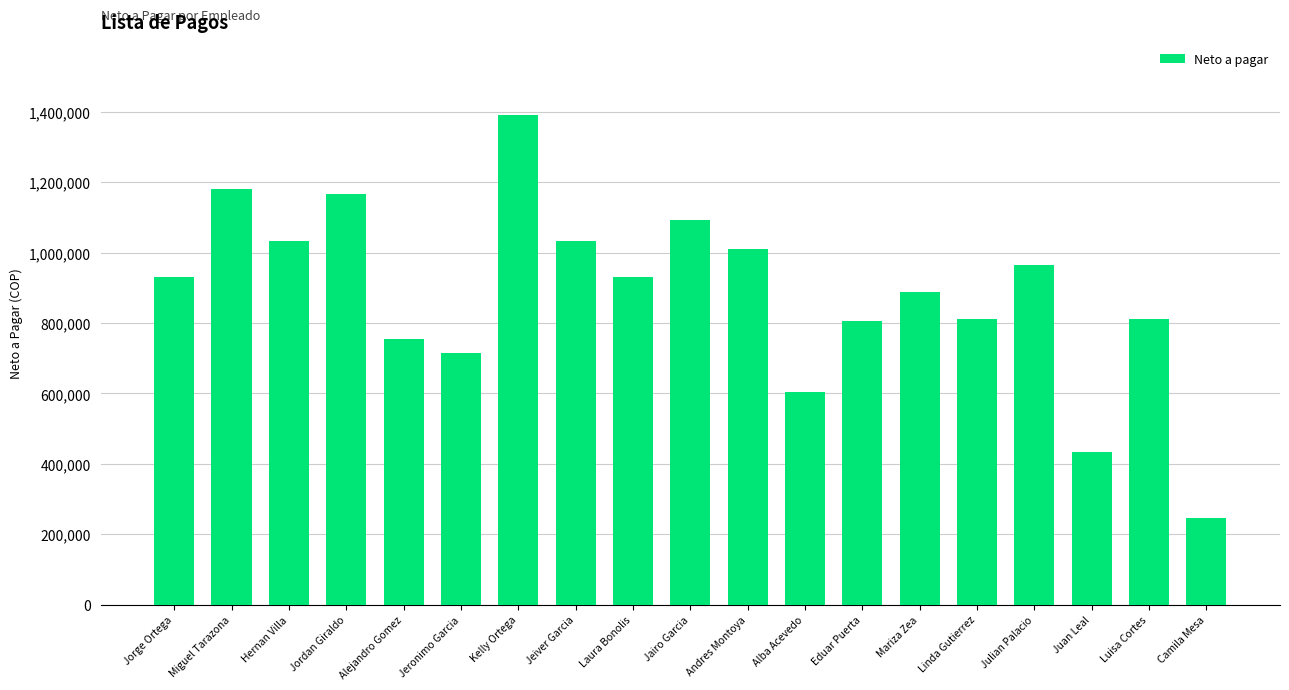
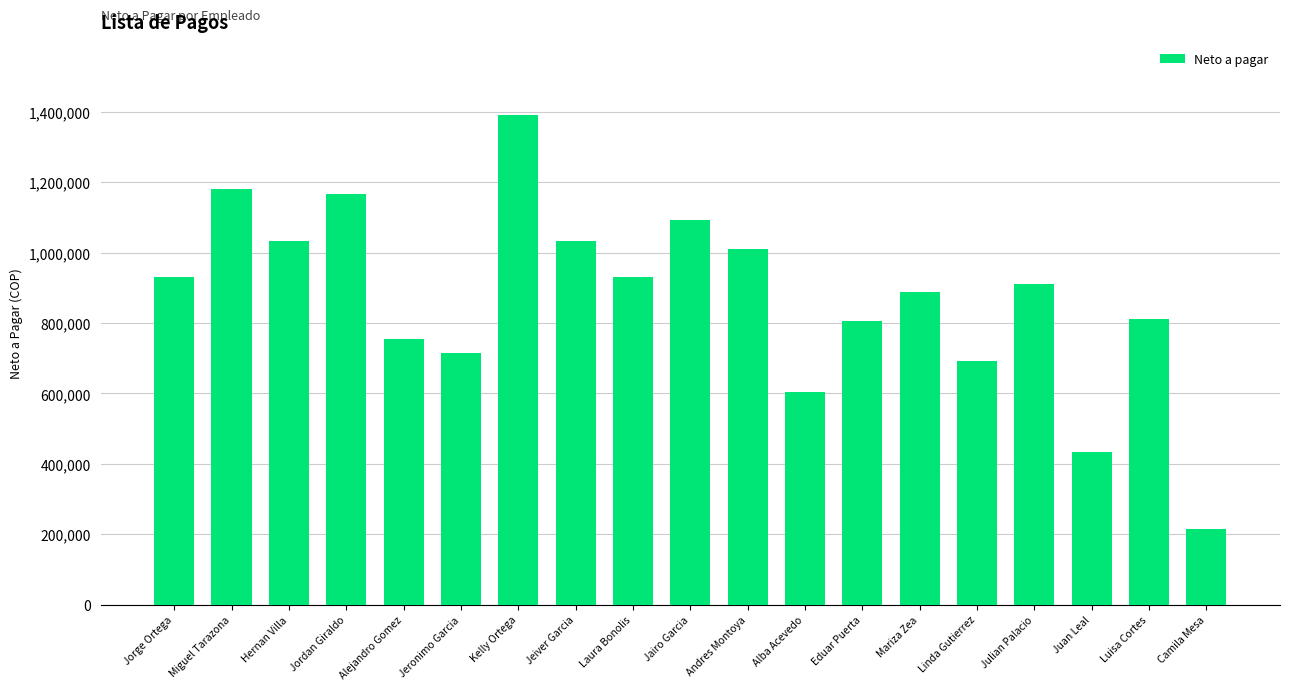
Linda Gutierrez: 810,000 -> 690,000
Julian Palacio: 960,000 -> 910,000
Camila Mesa: 250,000 -> 220,000
